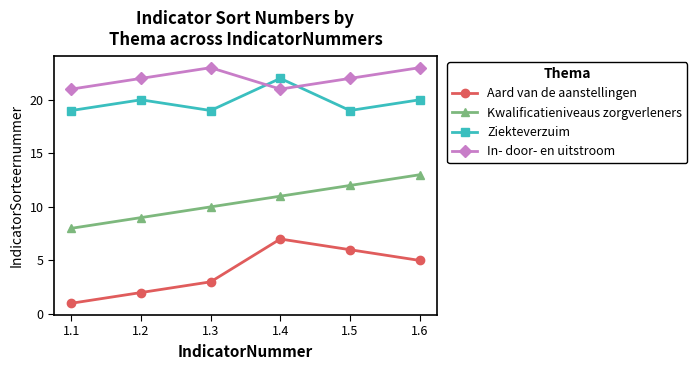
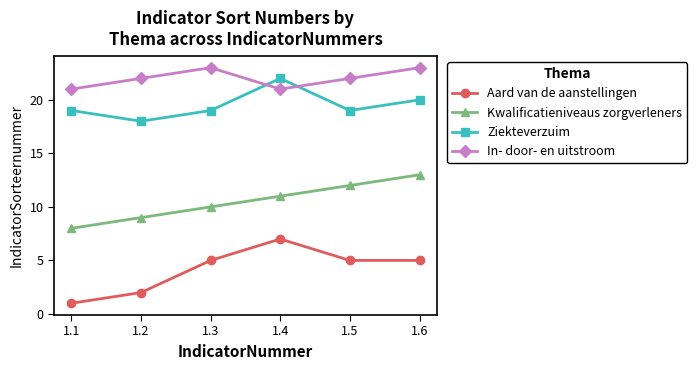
Ziekteverzuim, 1.2: 20 -> 18
Aard van de aanstellingen, 1.3: 3 -> 5
Aard van de aanstellingen, 1.5: 6 -> 5
